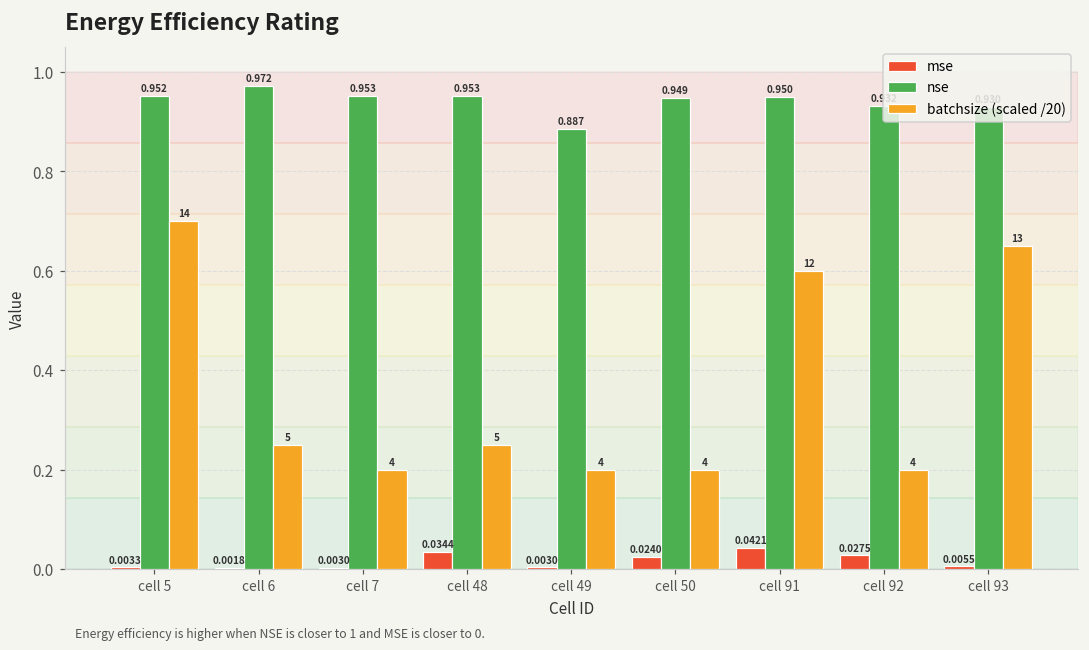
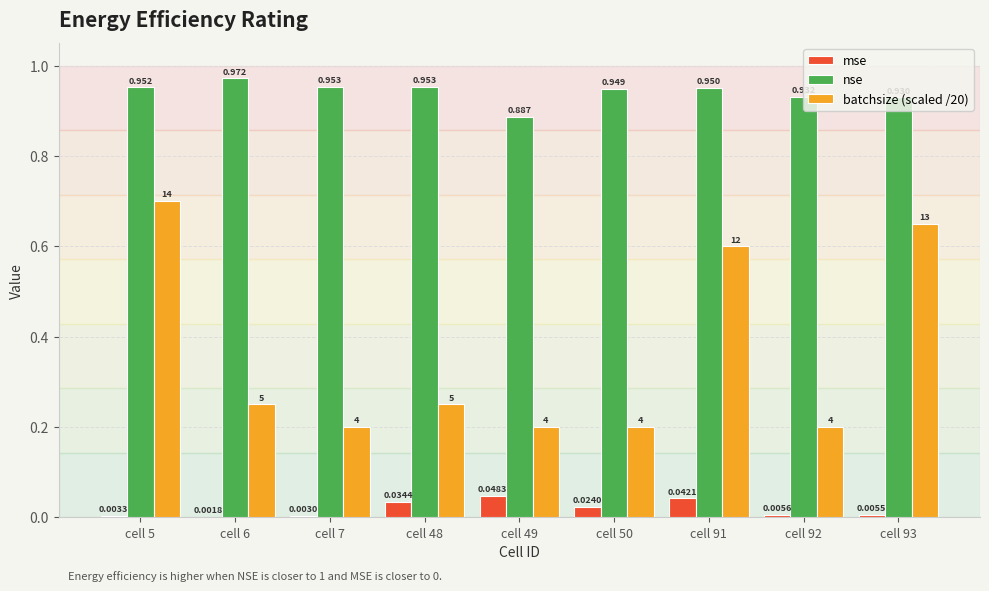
mse, cell 49: 0.0030 -> 0.0483
mse, cell 92: 0.0275 -> 0.0056
